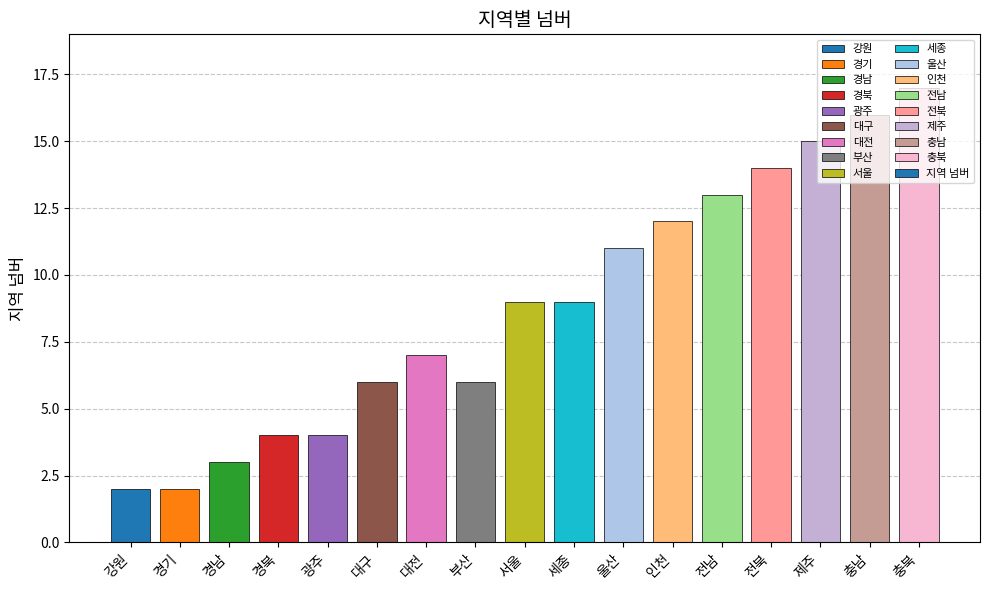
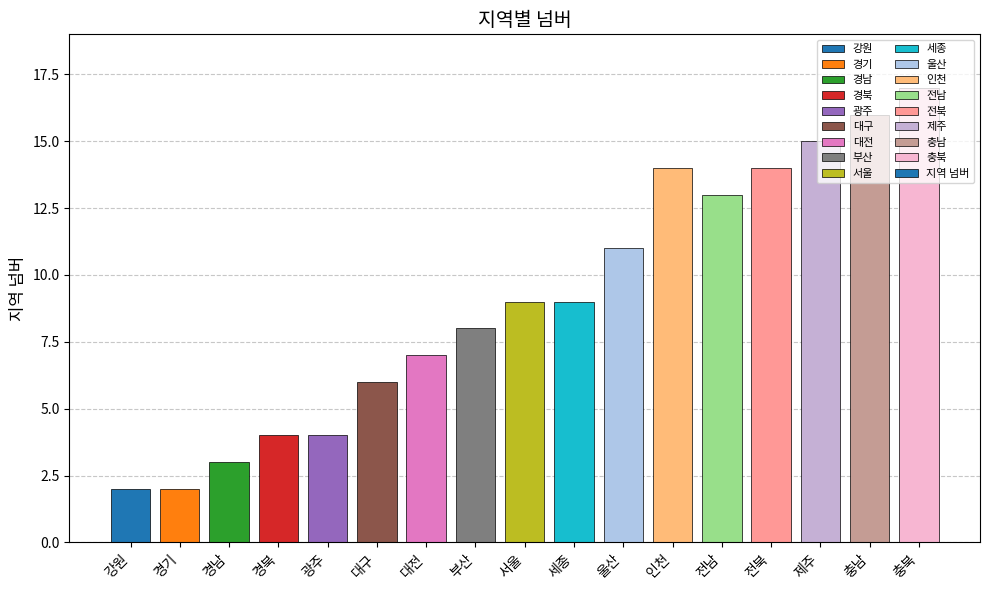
부산: 6 -> 8
인천: 12 -> 14
